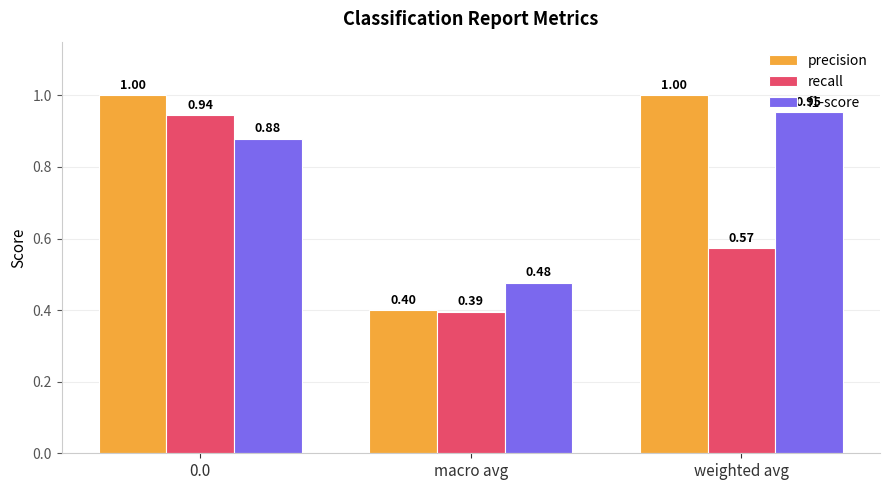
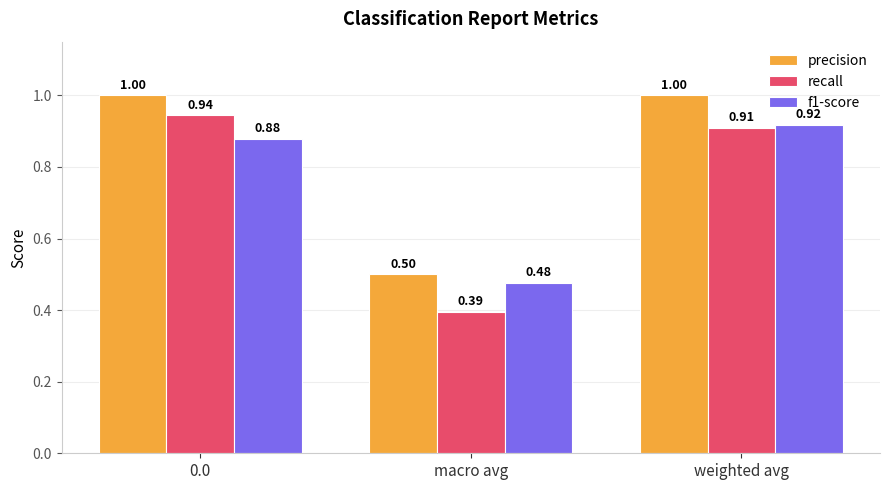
precision, macro avg: 0.40 -> 0.50
recall, weighted avg: 0.57 -> 0.91
f1-score, weighted avg: 0.95 -> 0.92
